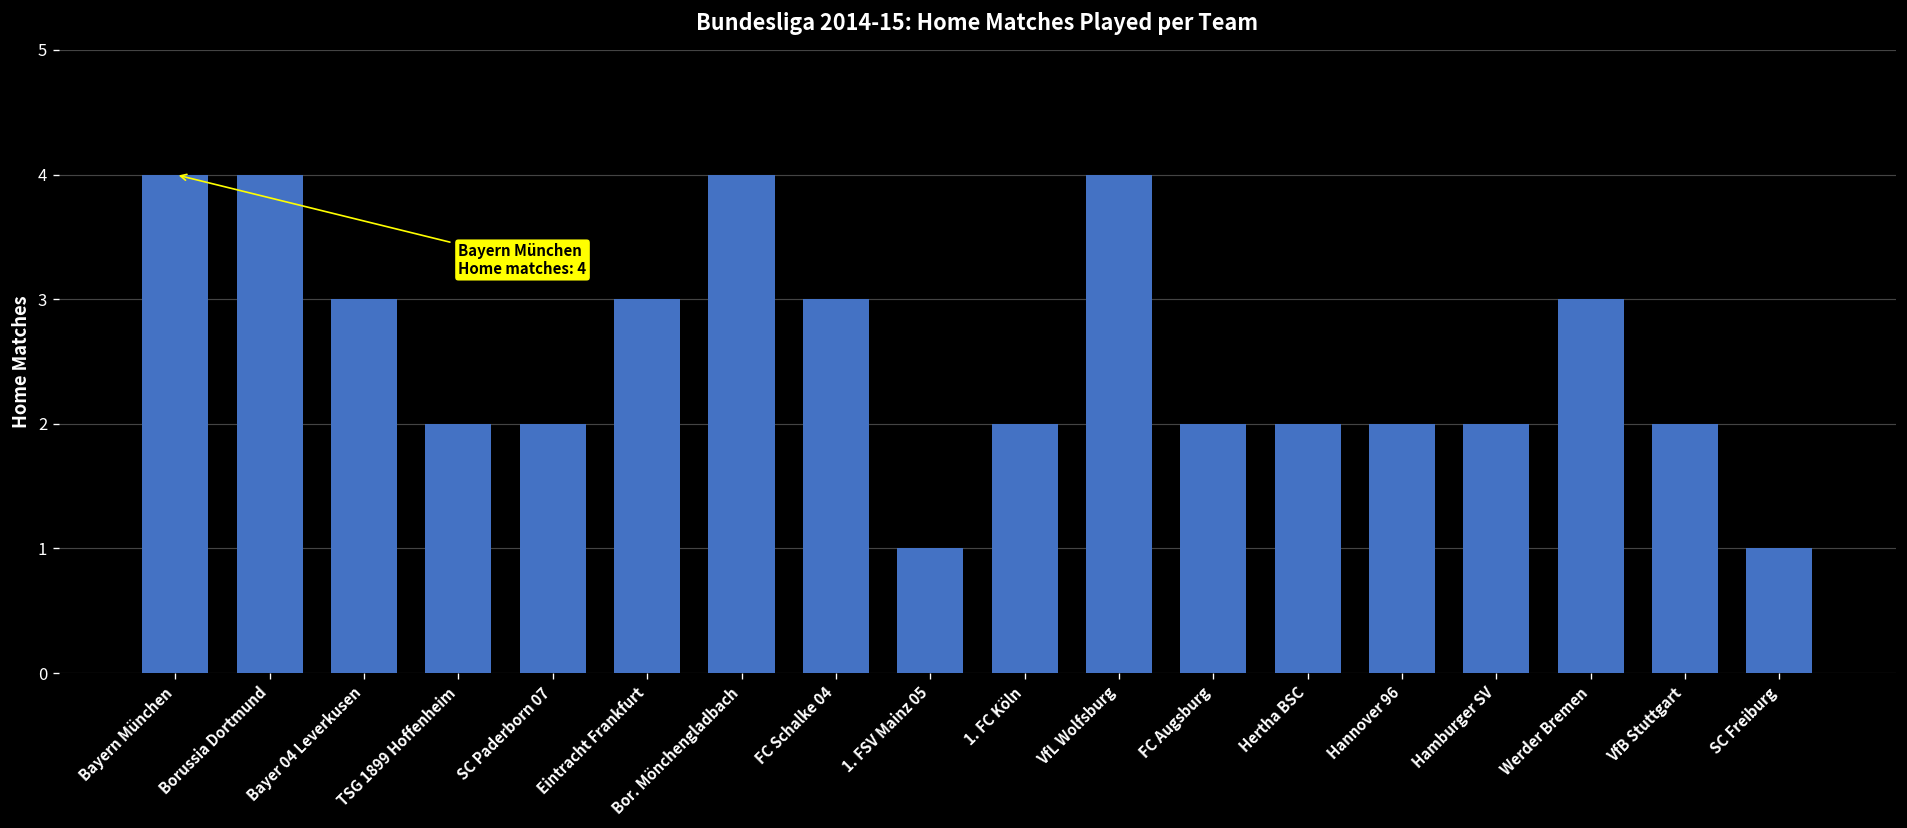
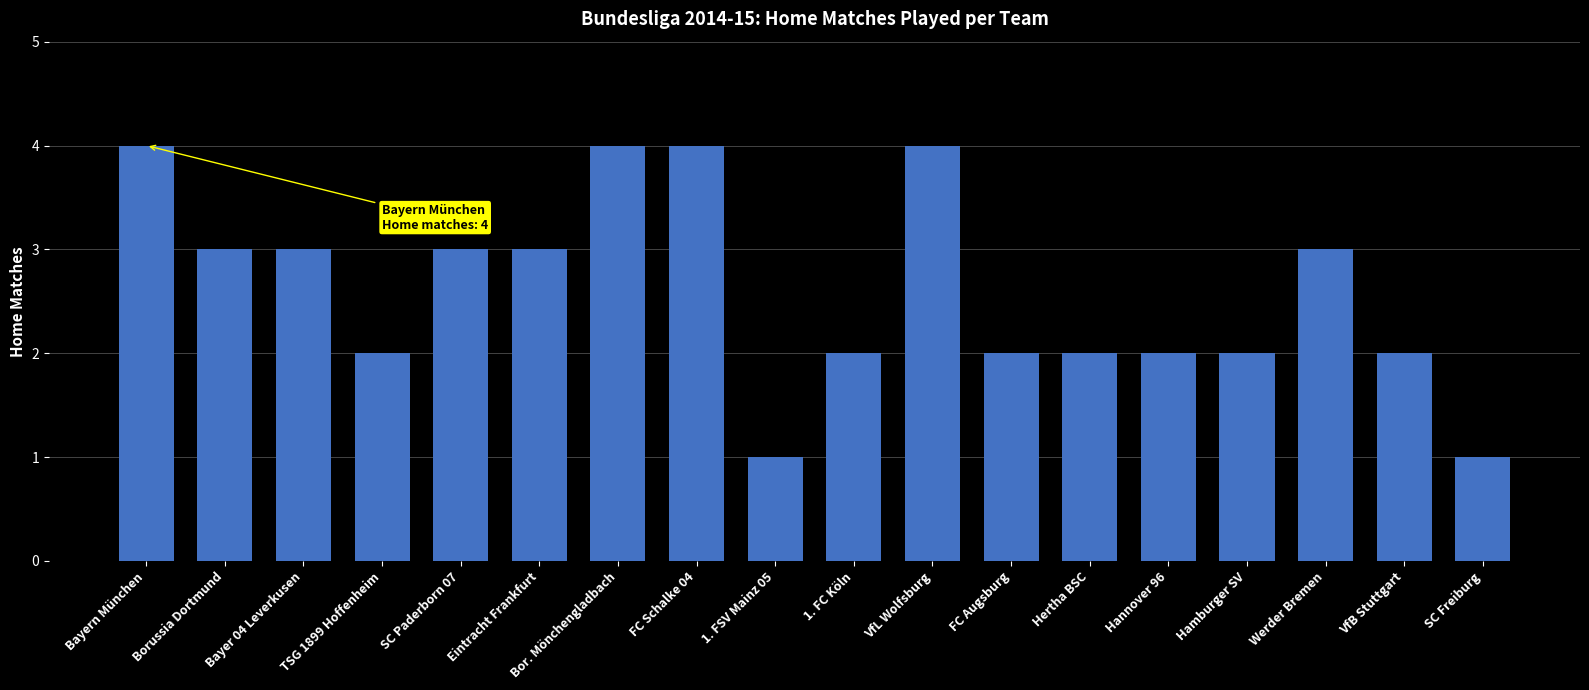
Borussia Dortmund: 4 -> 3
SC Paderborn 07: 2 -> 3
FC Schalke 04: 3 -> 4
